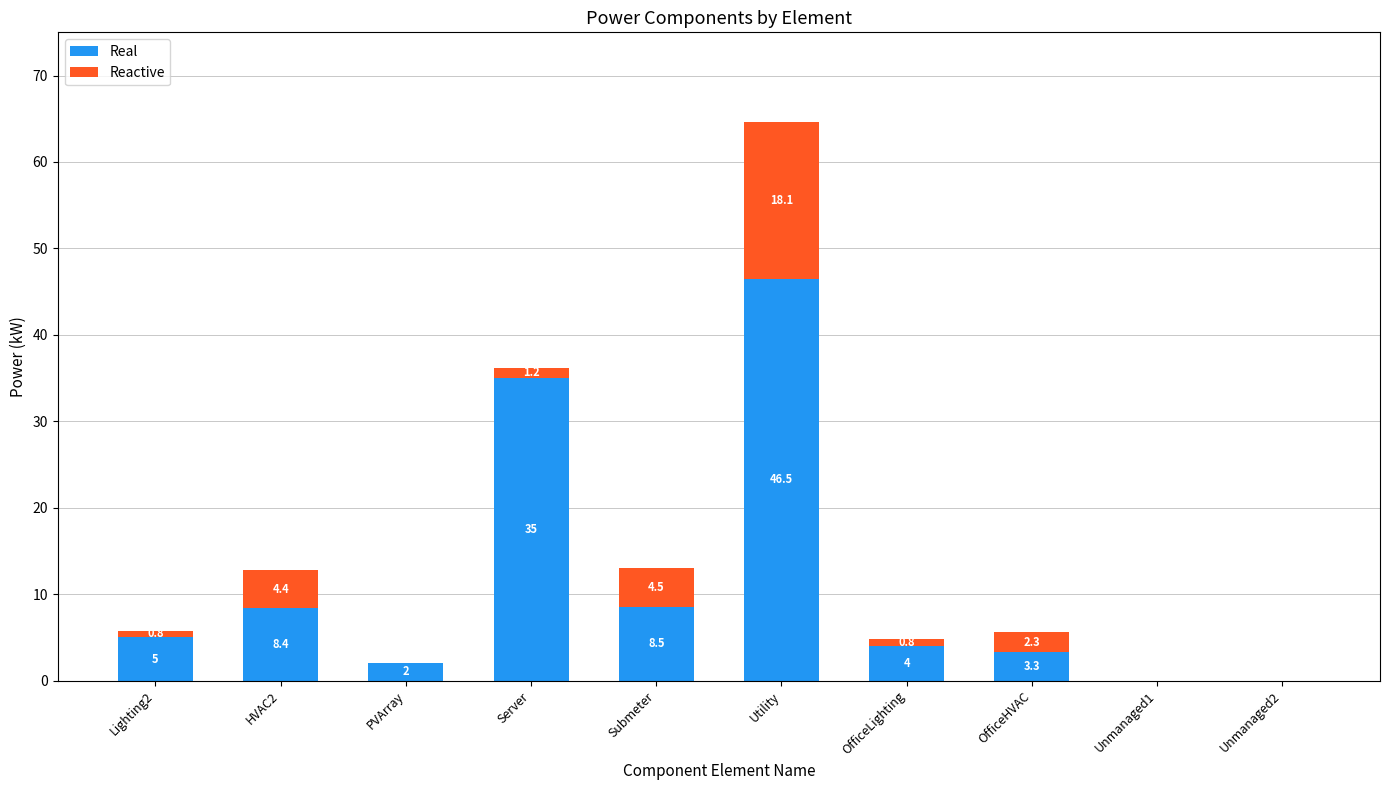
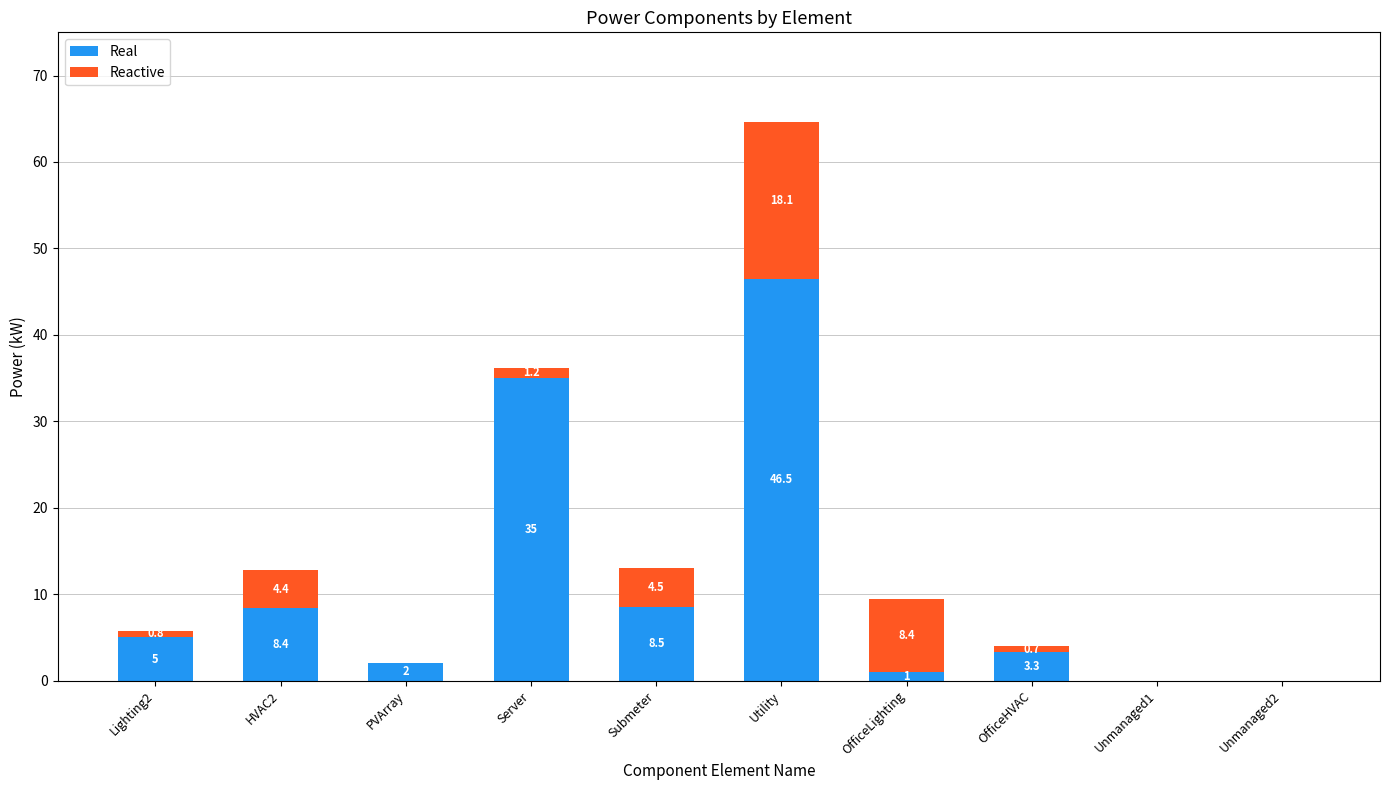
Real, OfficeLighting: 4 -> 1
Reactive, OfficeLighting: 0.8 -> 8.4
Reactive, OfficeHVAC: 2.3 -> 0.7
